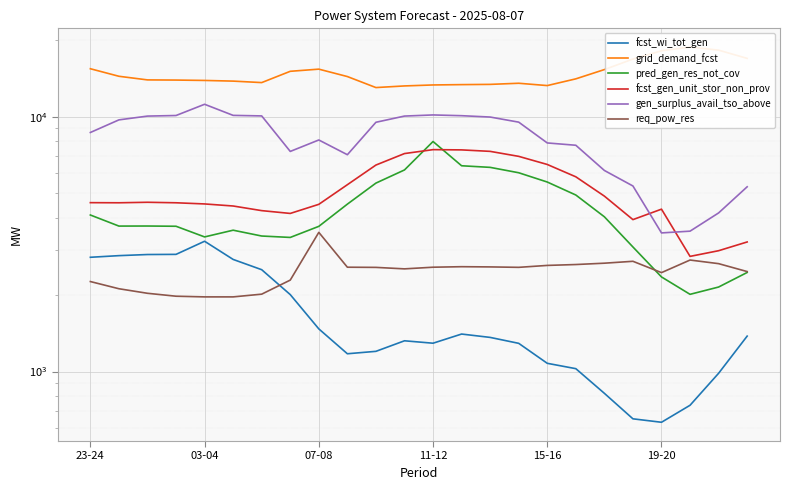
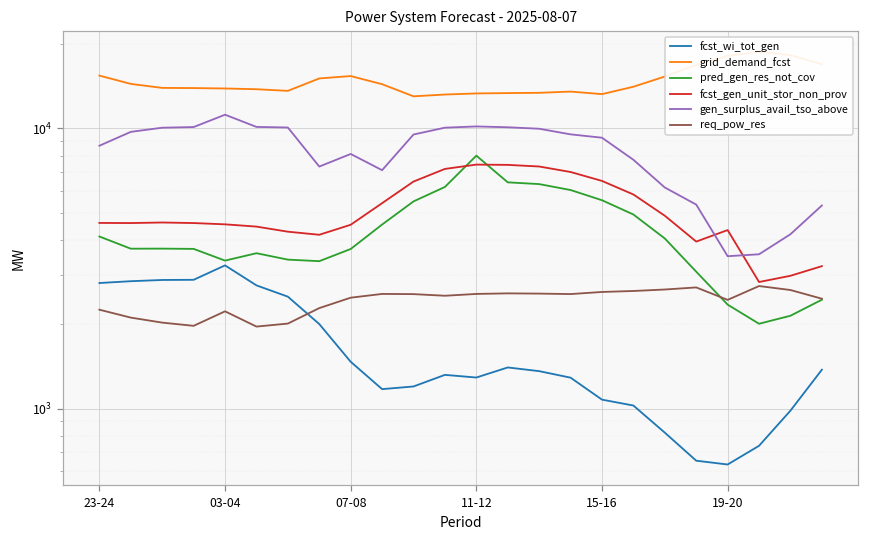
req_pow_res, 03-04: 2000 -> 2200
req_pow_res, 07-08: 3500 -> 2500
gen_surplus_avail_tso_above, 15-16: 7900 -> 9300
